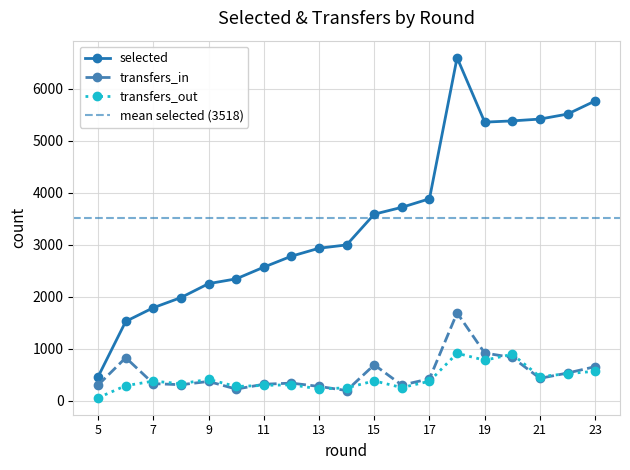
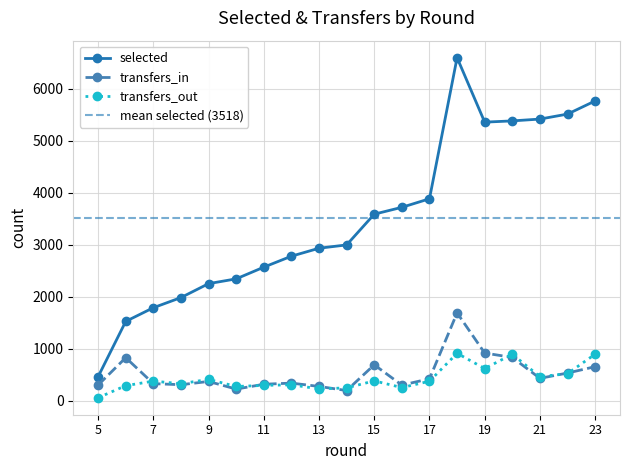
transfers_out, 19: 800 -> 600
transfers_out, 23: 600 -> 900
